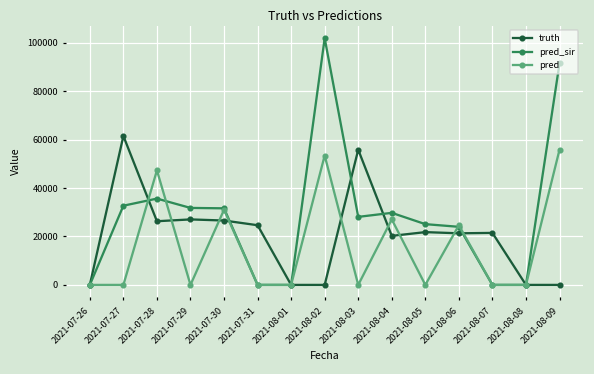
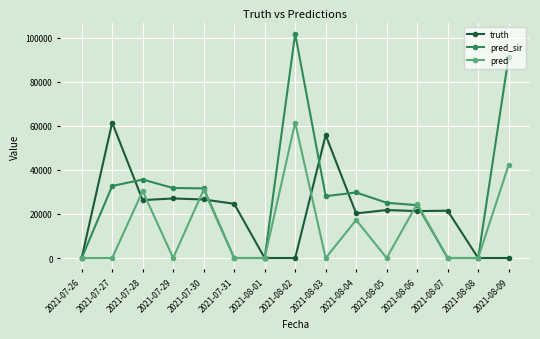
pred, 2021-07-28: 47000 -> 30000
pred, 2021-08-02: 53000 -> 61000
pred, 2021-08-04: 27000 -> 17000
pred, 2021-08-09: 56000 -> 42000
